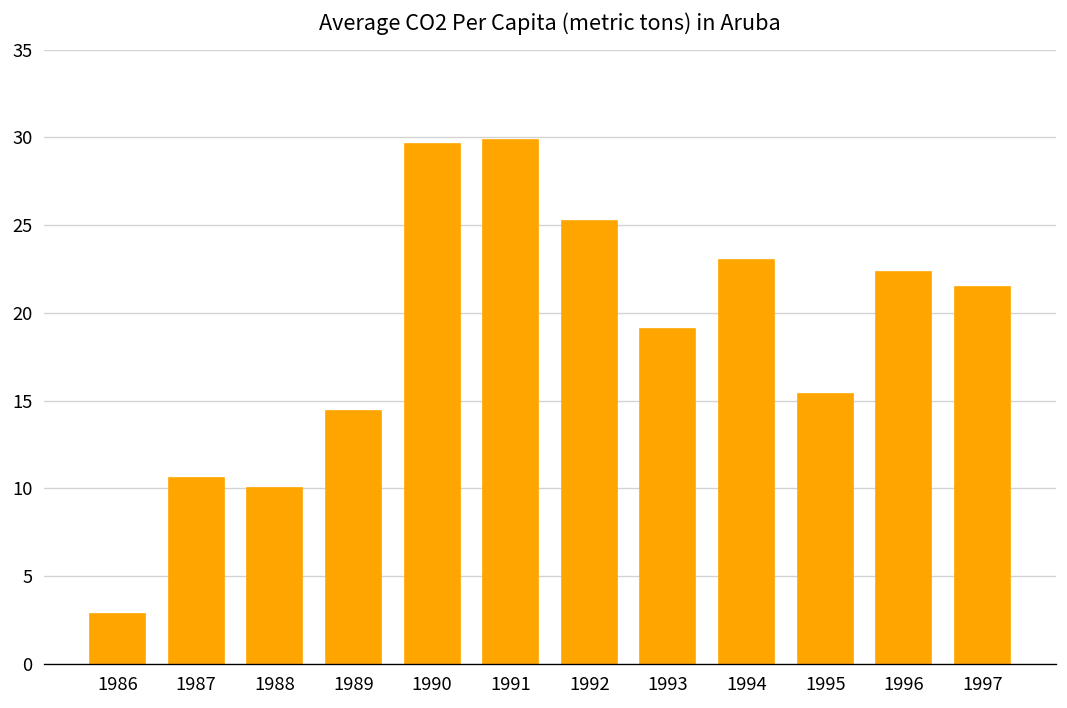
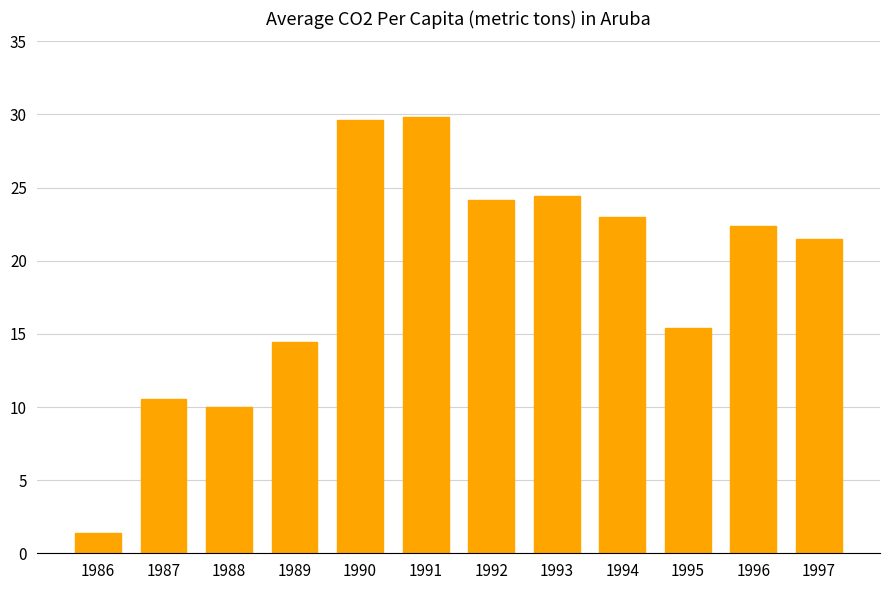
1986: 2.9 -> 1.4
1992: 25.3 -> 24.2
1993: 19.1 -> 24.4
